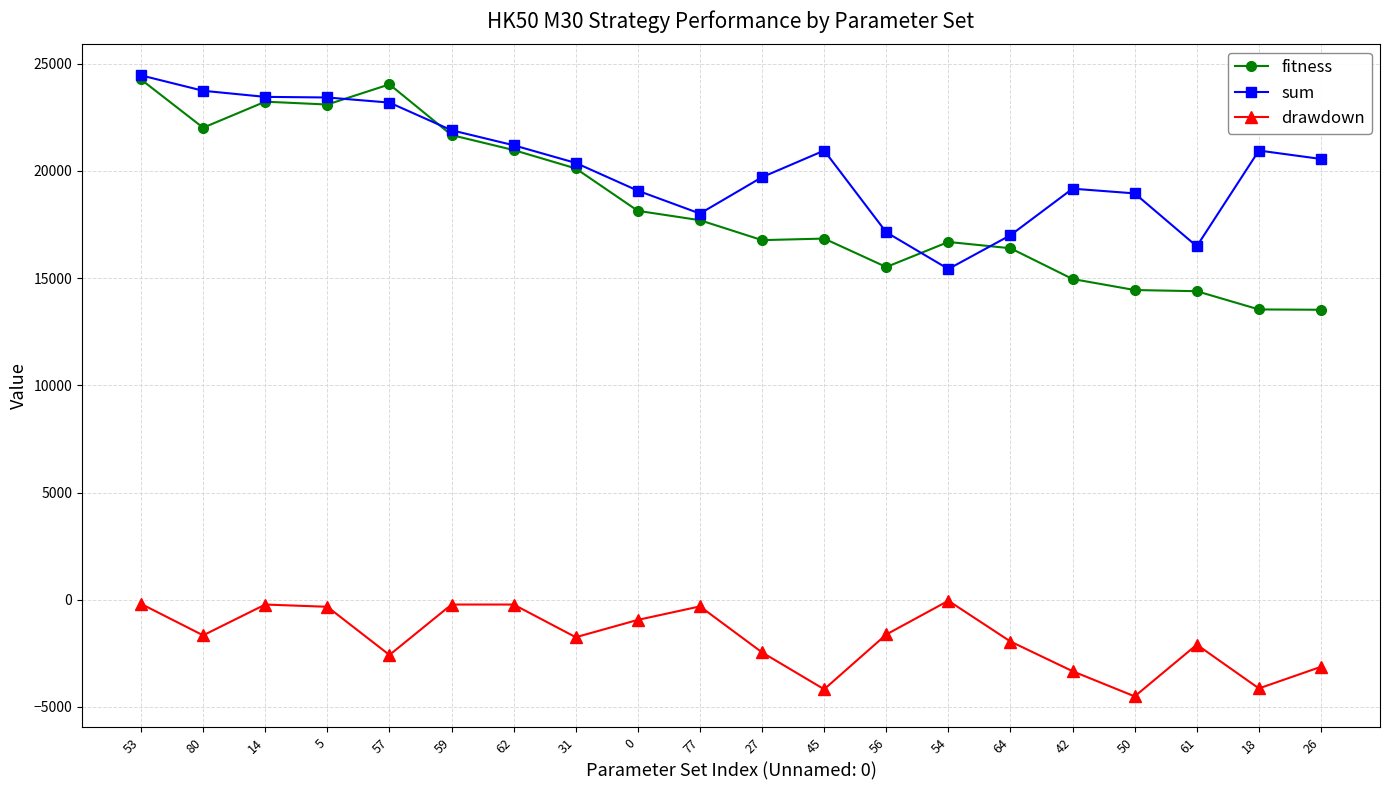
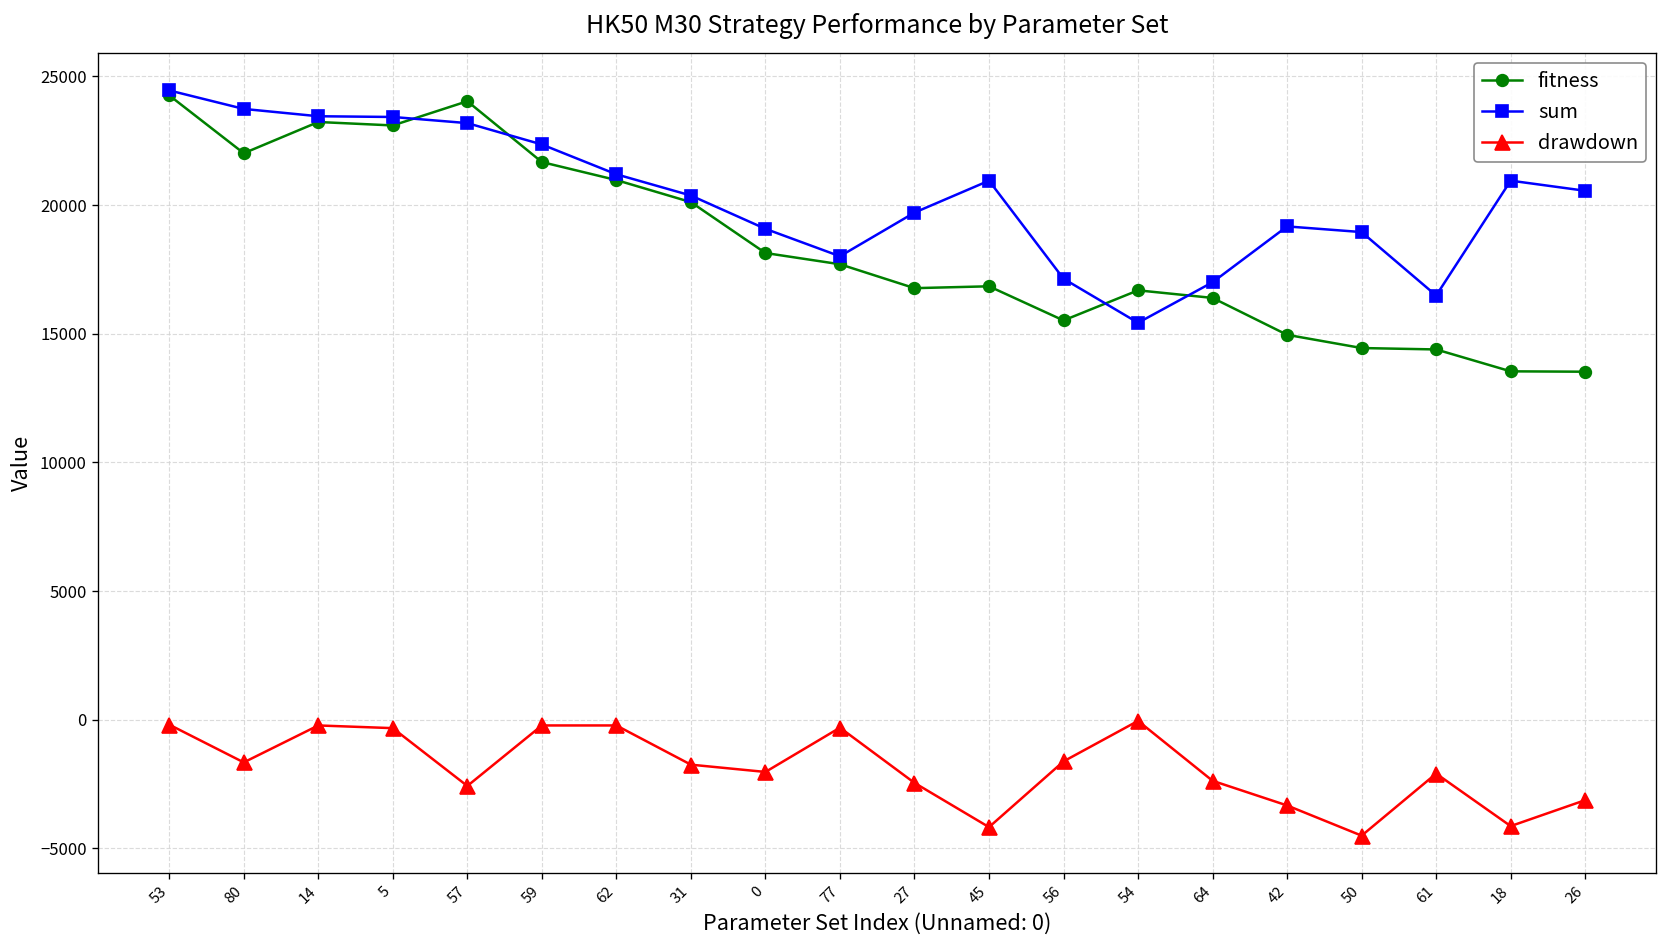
sum, 59: 21900 -> 22400
drawdown, 0: -900 -> -2000
drawdown, 64: -1900 -> -2400
